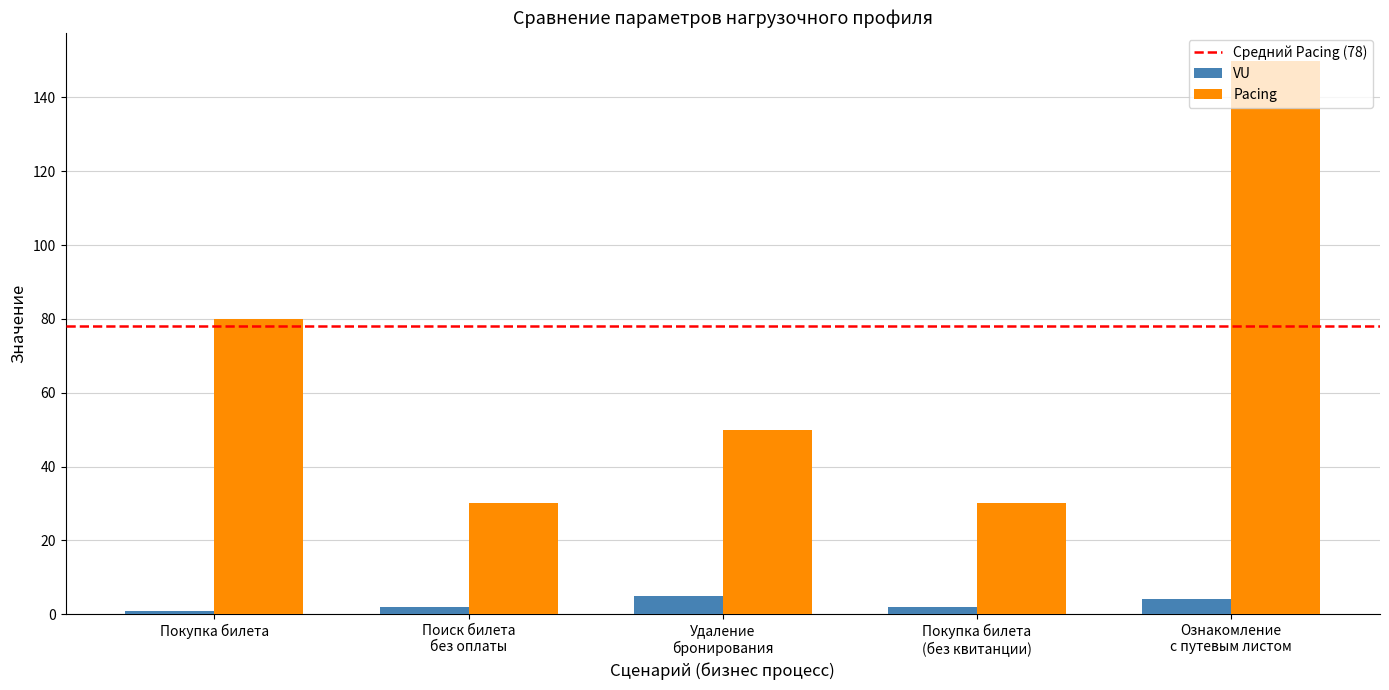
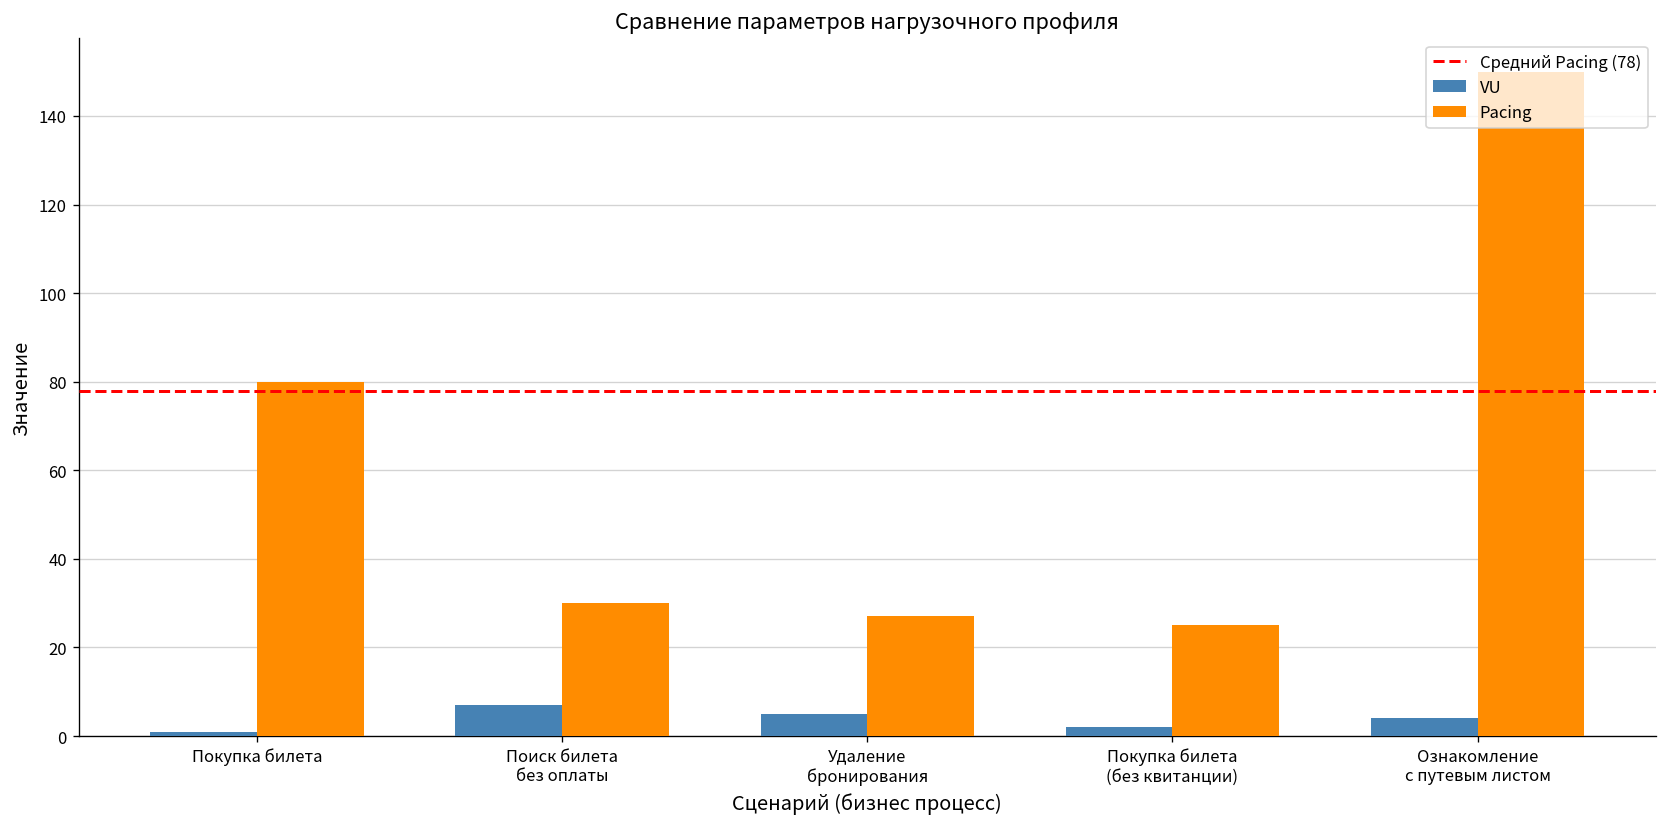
VU, Поиск билета без оплаты: 2 -> 7
Pacing, Удаление бронирования: 50 -> 27
Pacing, Покупка билета (без квитанции): 30 -> 25
